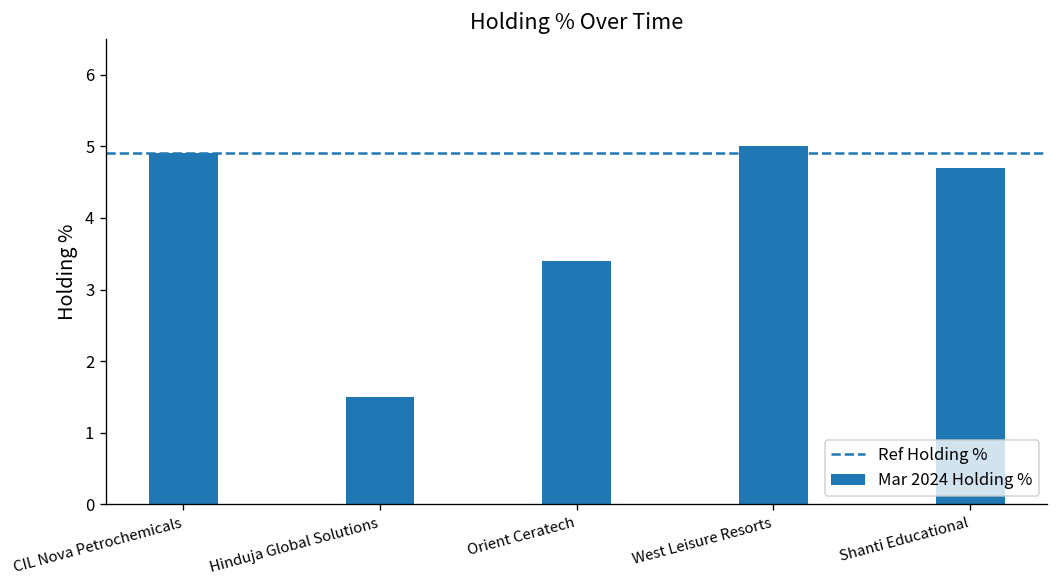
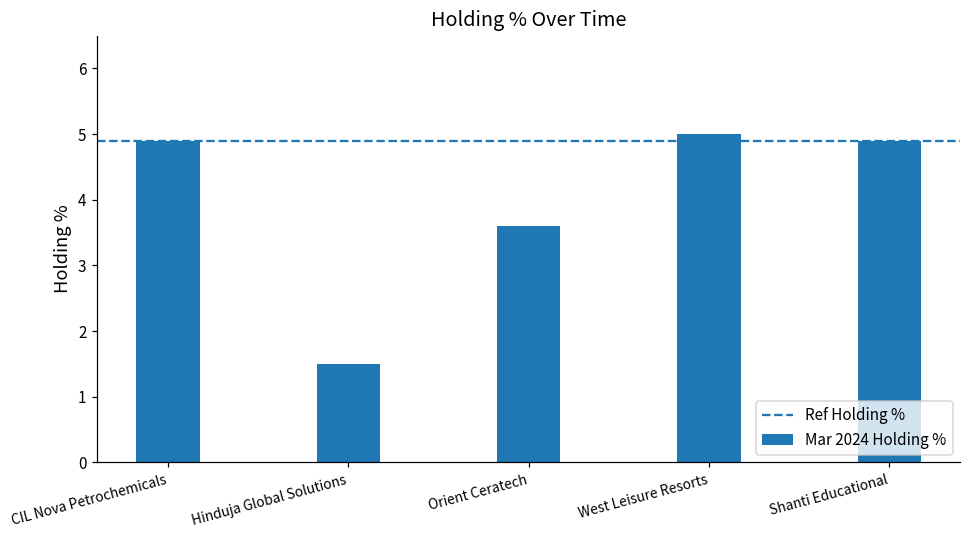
Orient Ceratech: 3.4 -> 3.6
Shanti Educational: 4.7 -> 4.9
